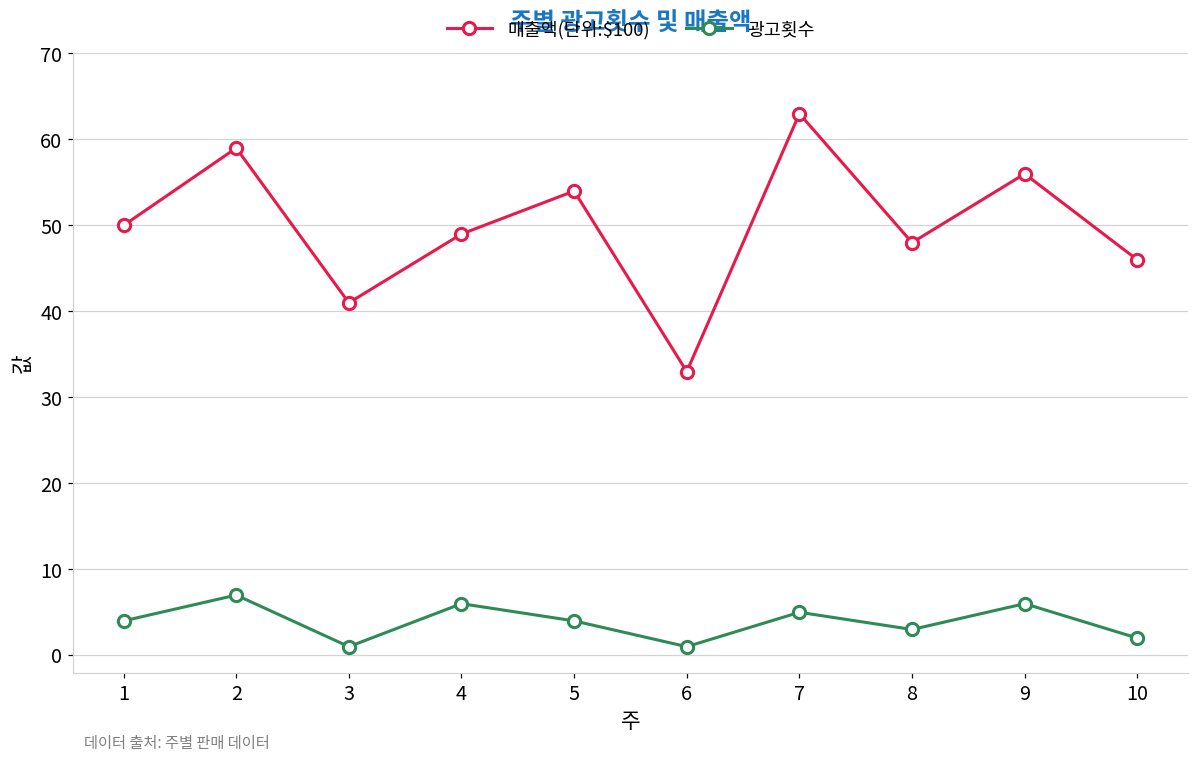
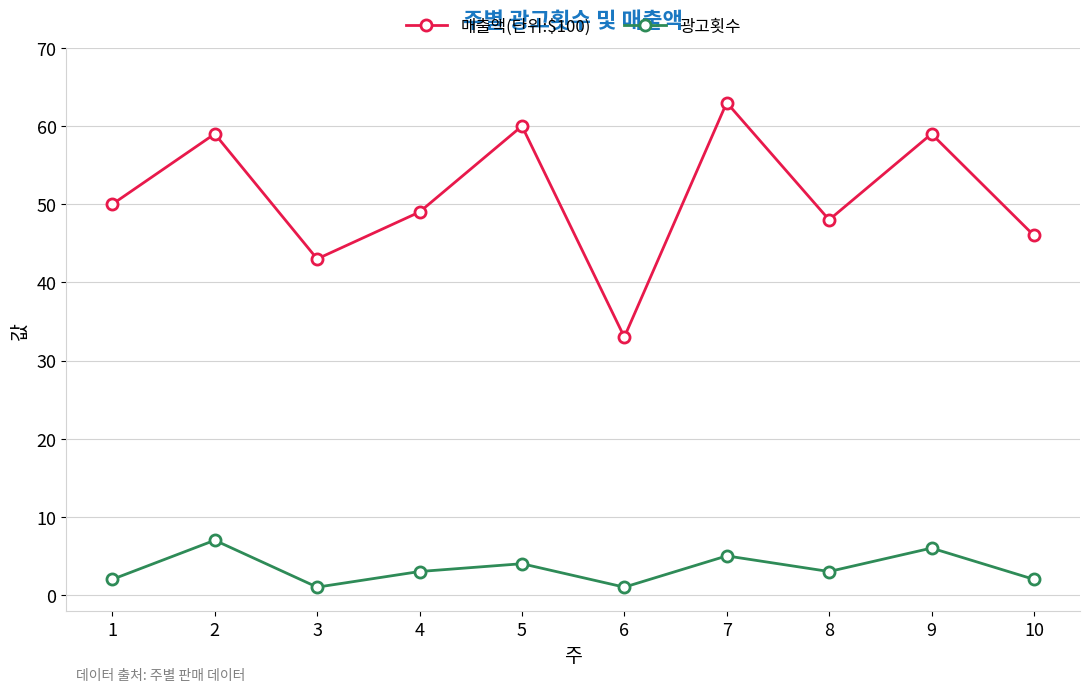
광고횟수, 1: 4 -> 2
매출액(단위:$100), 3: 41 -> 43
광고횟수, 4: 6 -> 3
매출액(단위:$100), 5: 54 -> 60
매출액(단위:$100), 9: 56 -> 59
